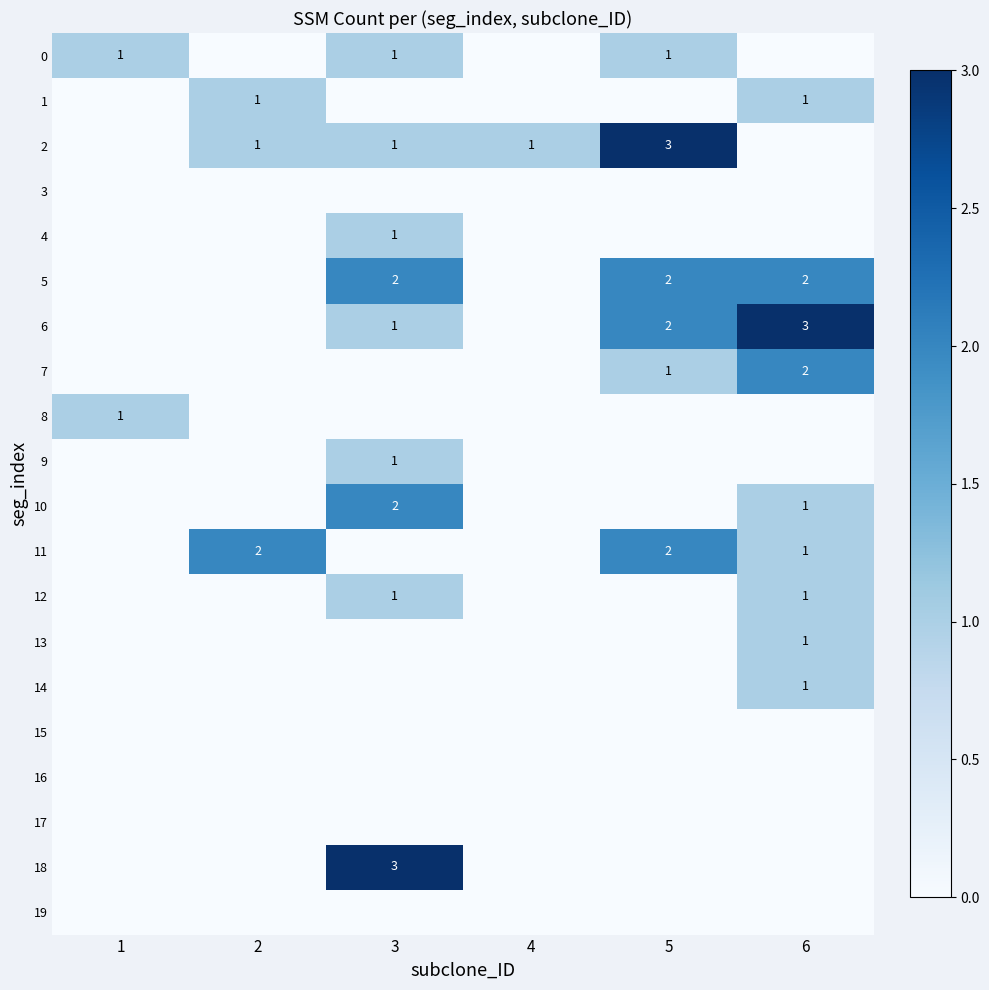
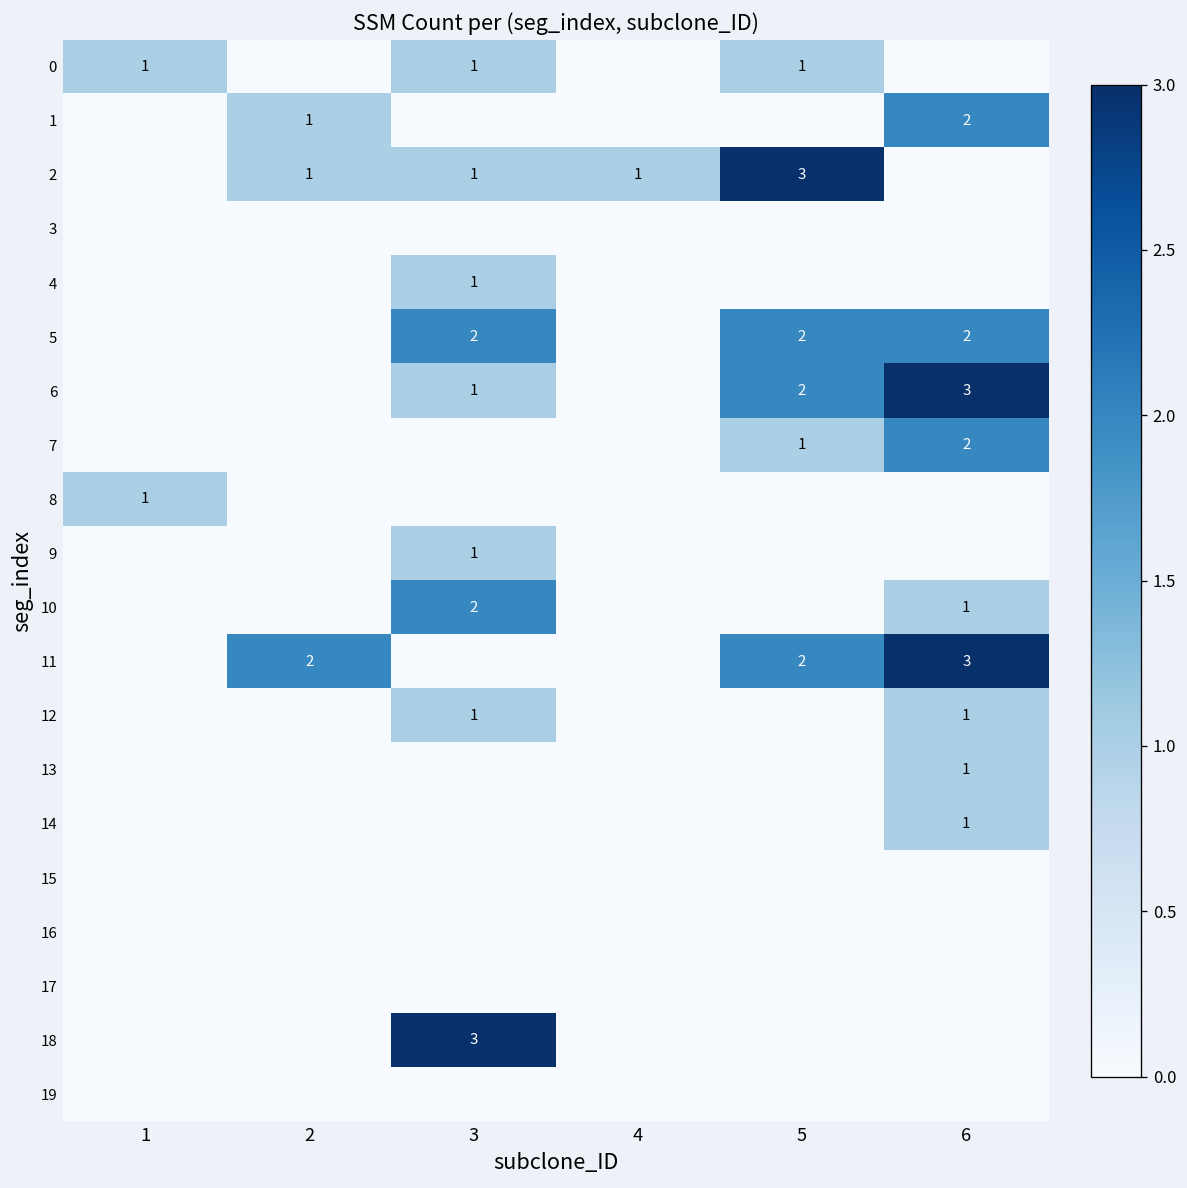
1, 6: 1 -> 2
11, 6: 1 -> 3
